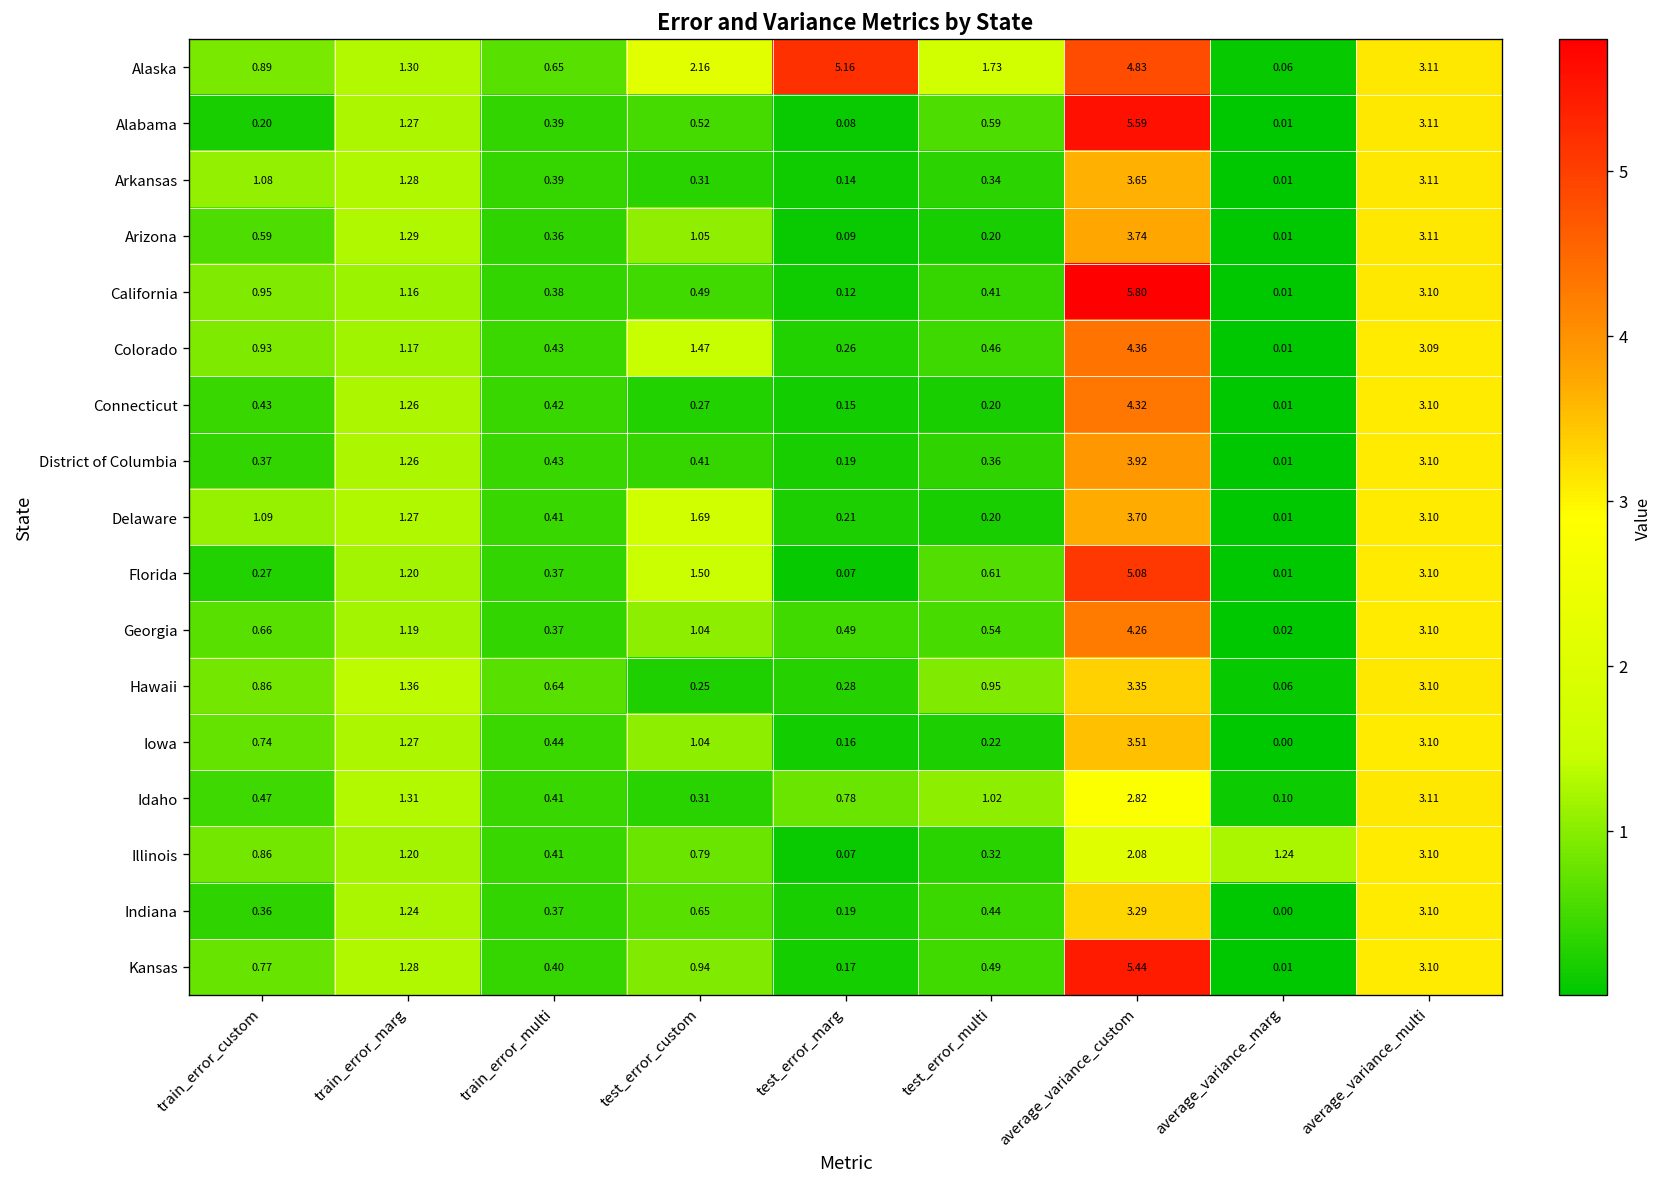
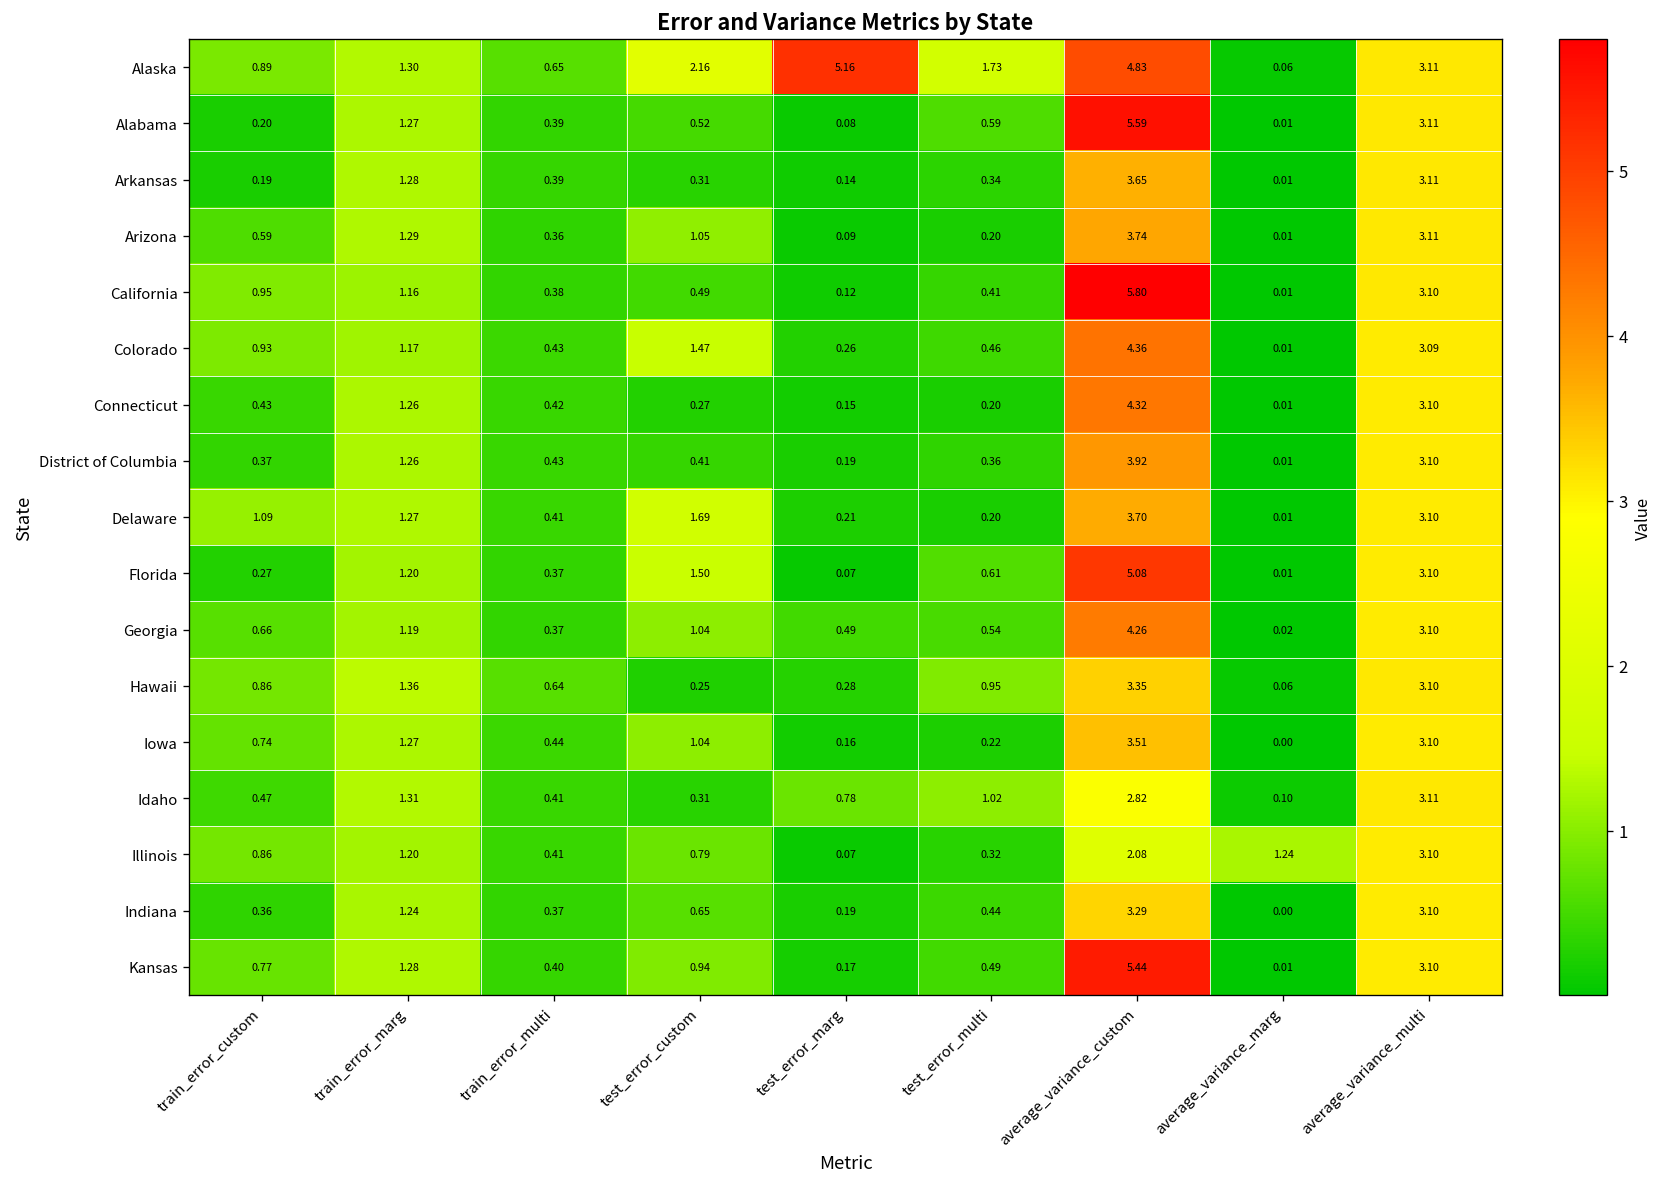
Arkansas, train_error_custom: 1.08 -> 0.19
